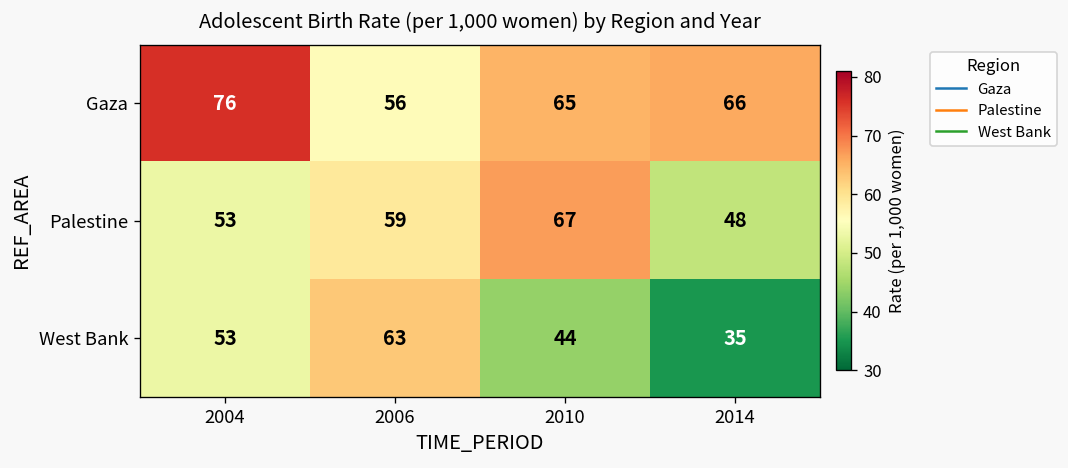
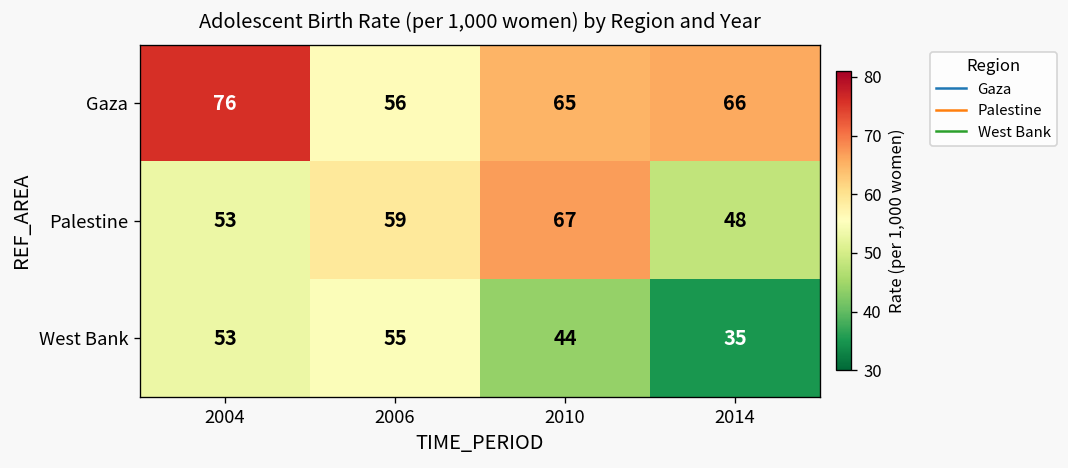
West Bank, 2006: 63 -> 55
